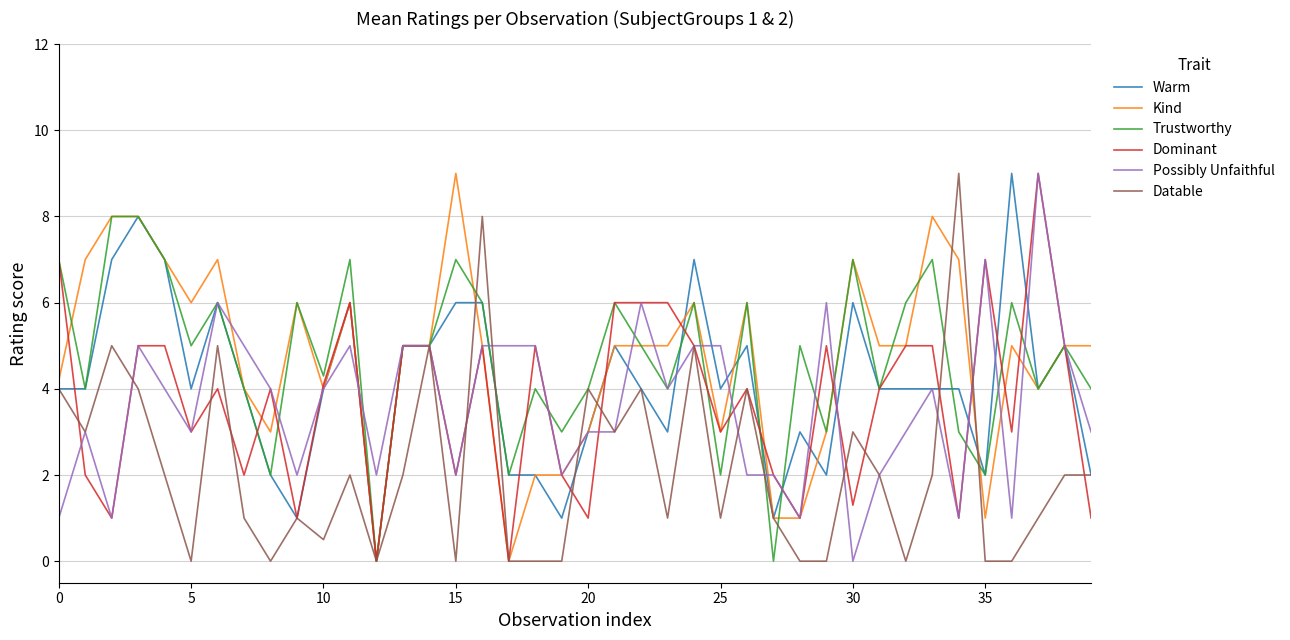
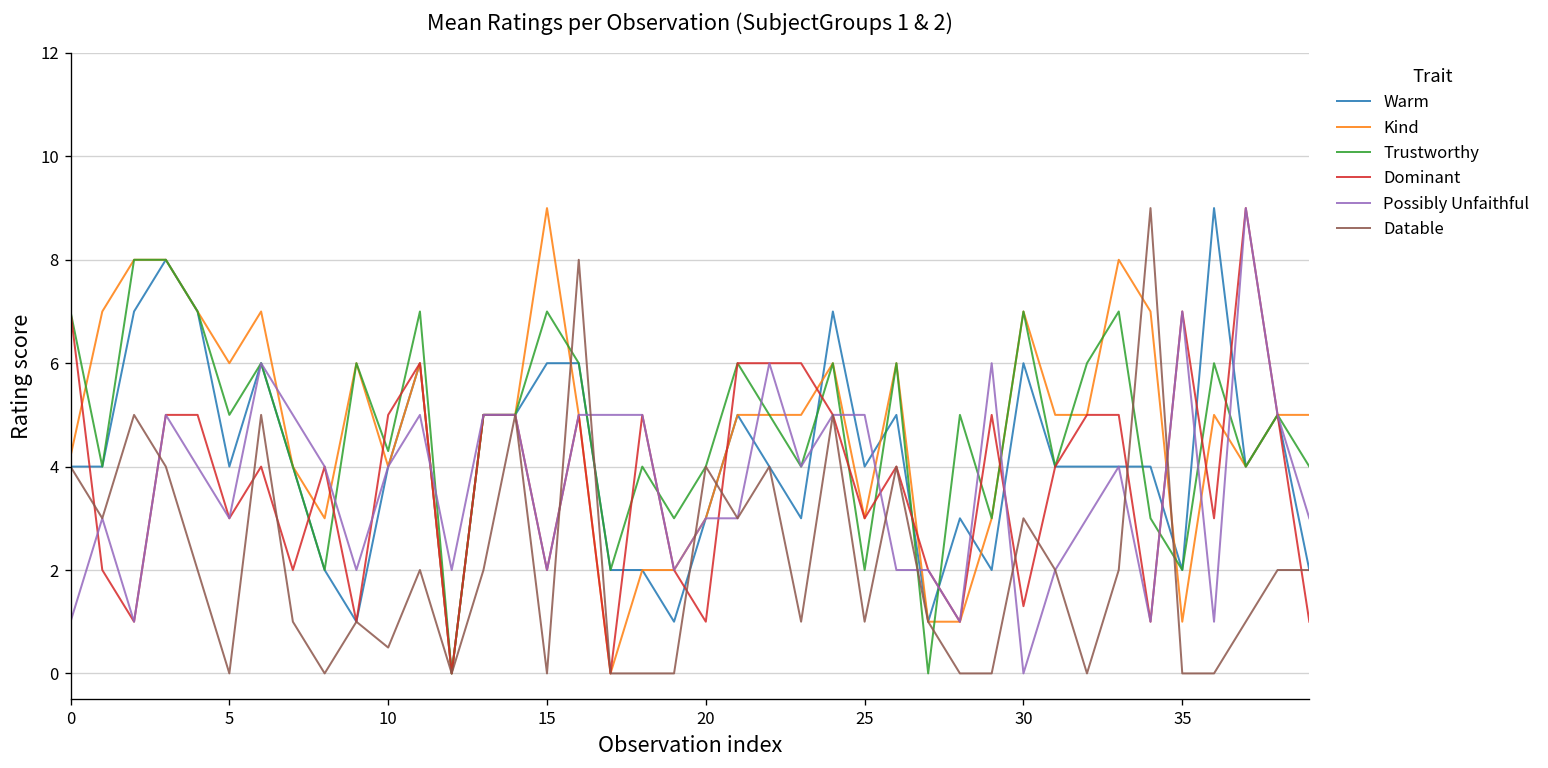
Dominant, 10: 4.1 -> 5.0
